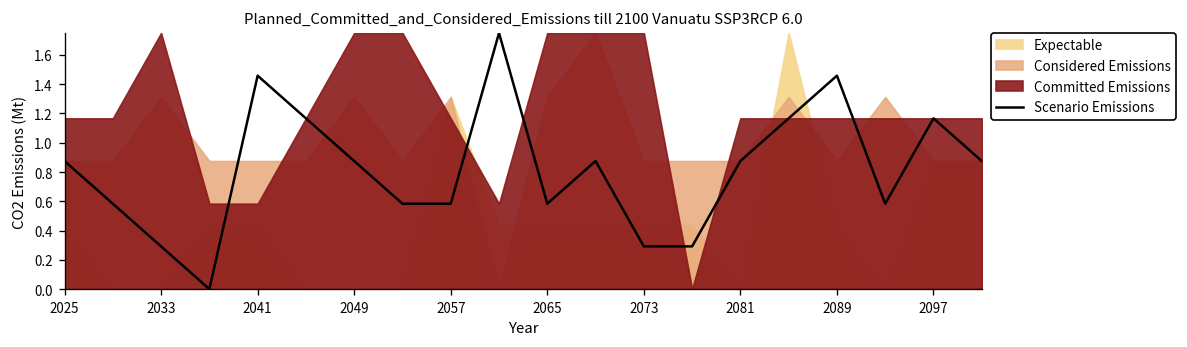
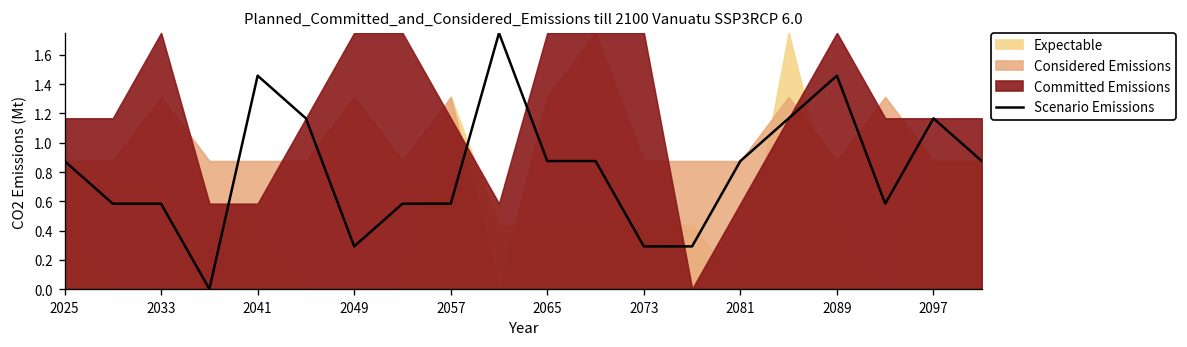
Scenario Emissions, 2033: 0.29 -> 0.58
Scenario Emissions, 2049: 0.87 -> 0.29
Scenario Emissions, 2065: 0.58 -> 0.87
Committed Emissions, 2081: 1.17 -> 0.58
Committed Emissions, 2089: 1.17 -> 1.75
